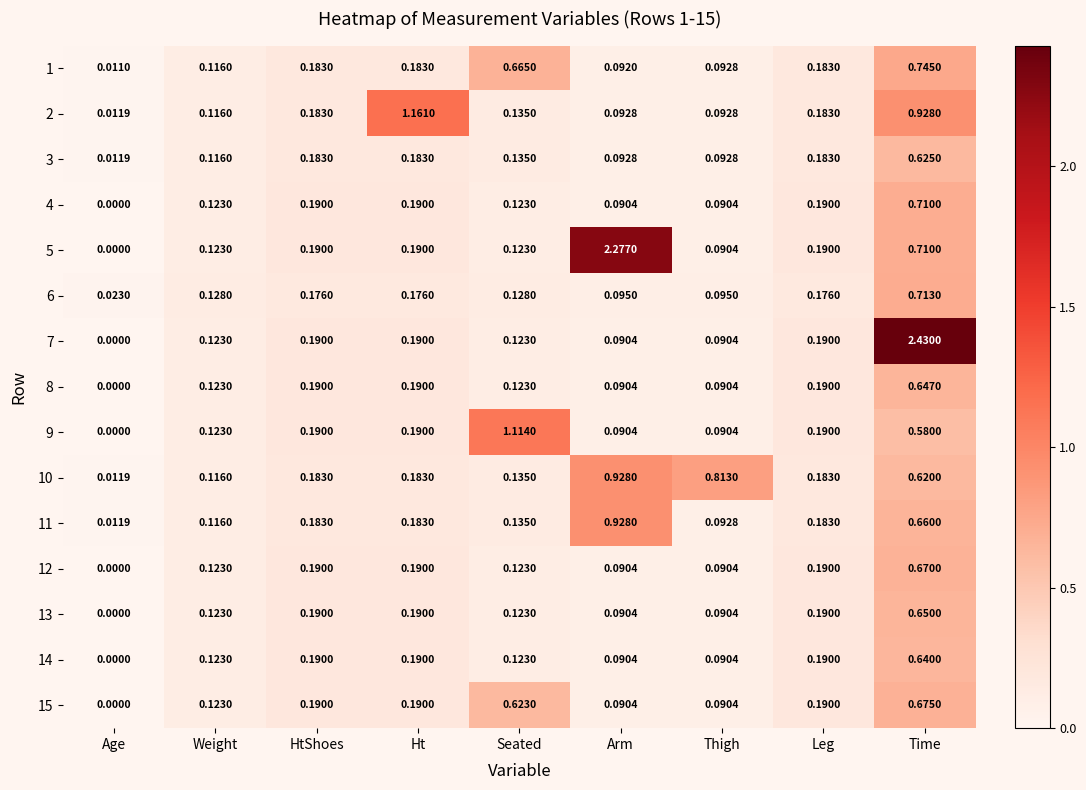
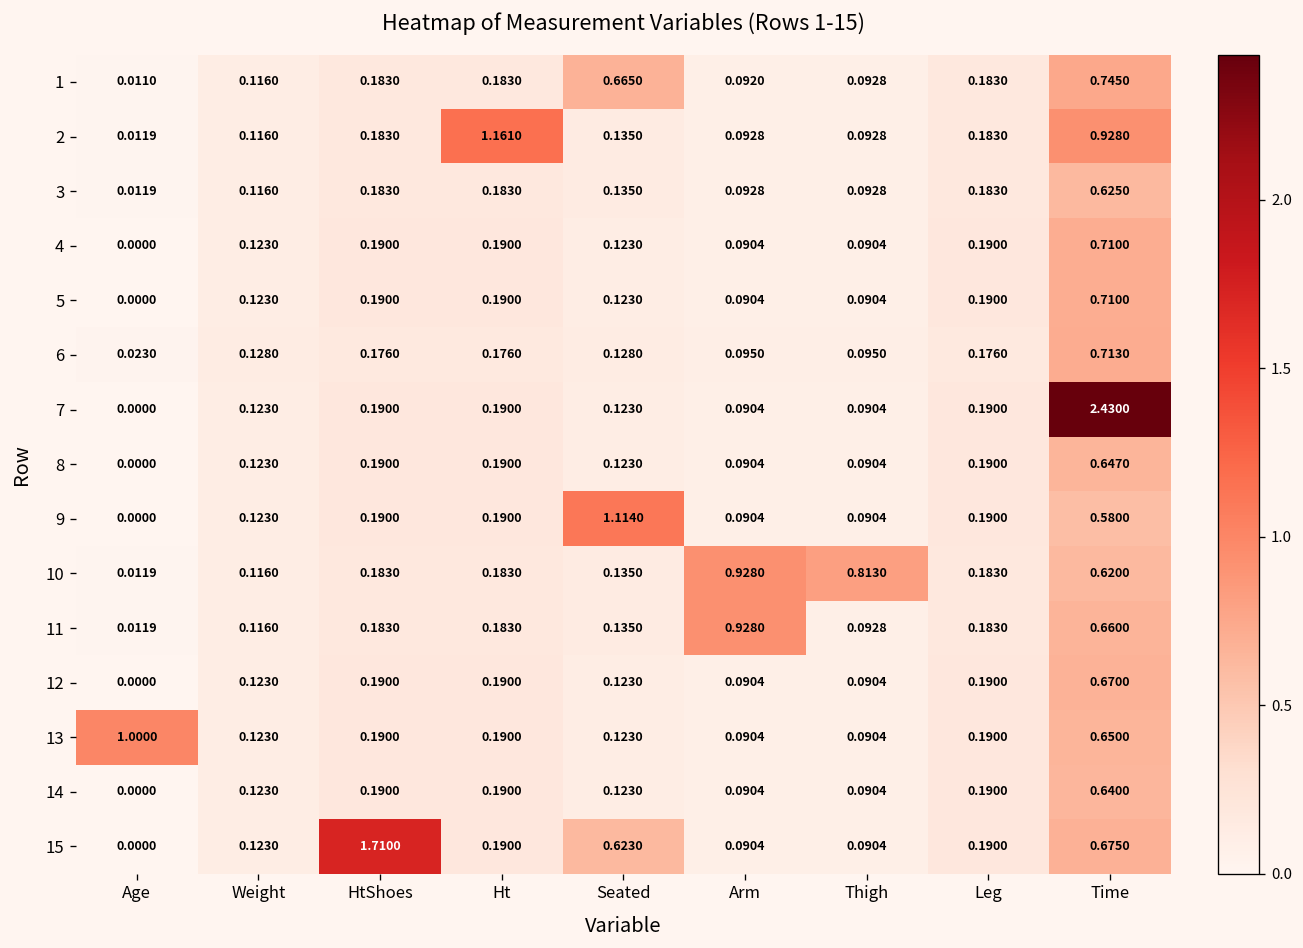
5, Arm: 2.2770 -> 0.0904
13, Age: 0.0000 -> 1.0000
15, HtShoes: 0.1900 -> 1.7100
